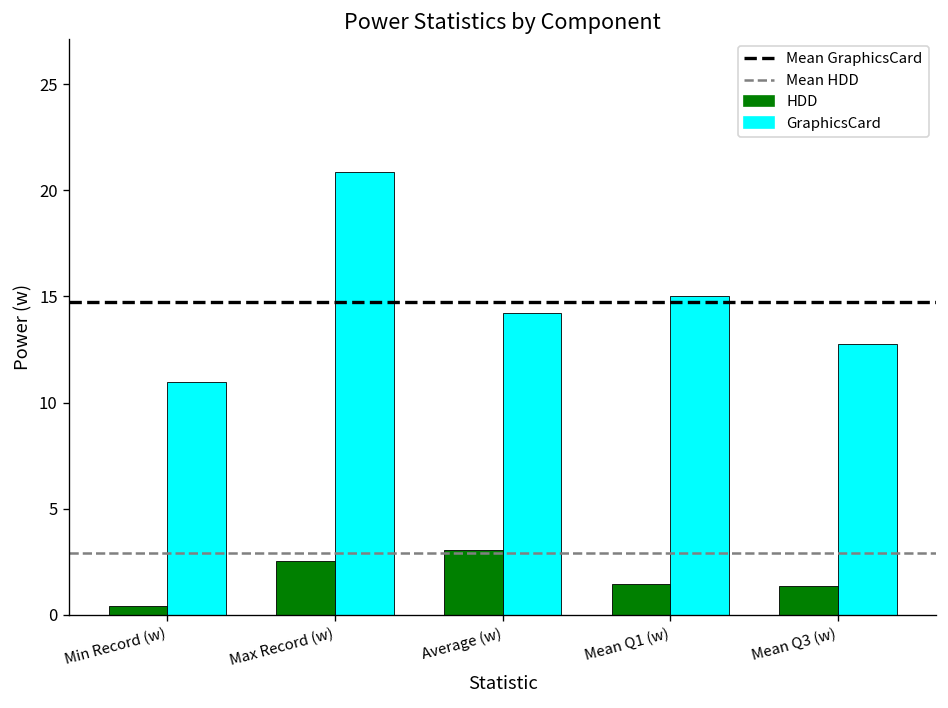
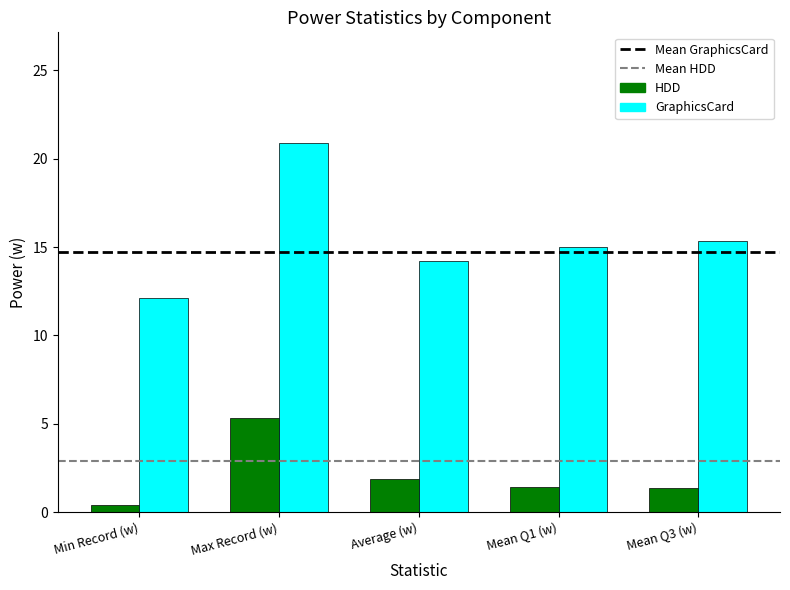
GraphicsCard, Min Record (w): 11.0 -> 12.1
HDD, Max Record (w): 2.5 -> 5.3
HDD, Average (w): 3.1 -> 1.9
GraphicsCard, Mean Q3 (w): 12.8 -> 15.3
